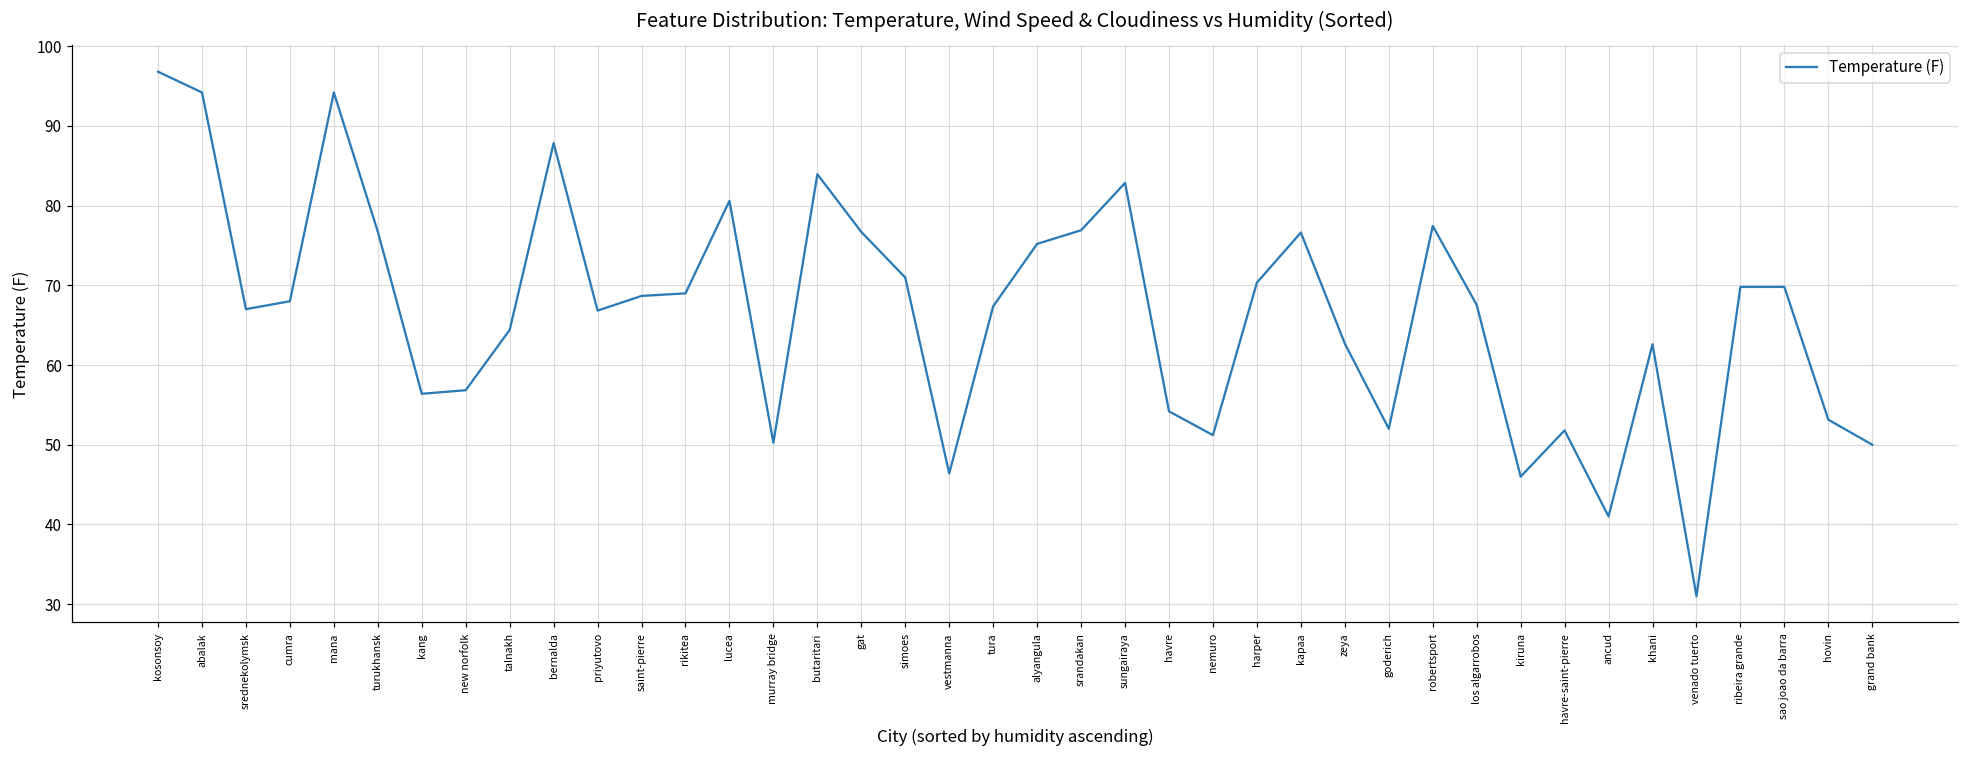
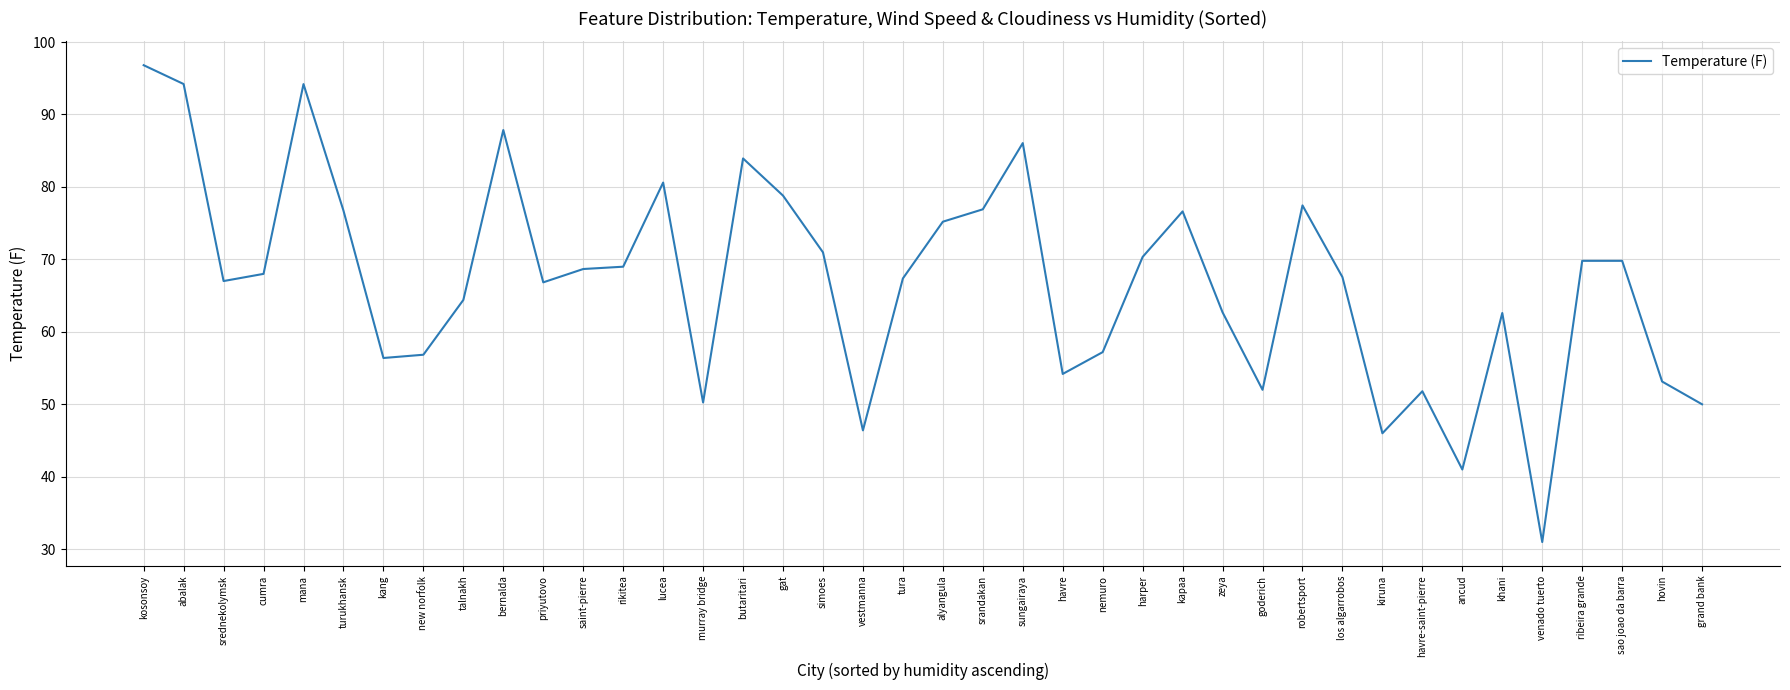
gat: 77 -> 79
sungairaya: 83 -> 86
nemuro: 51 -> 57
